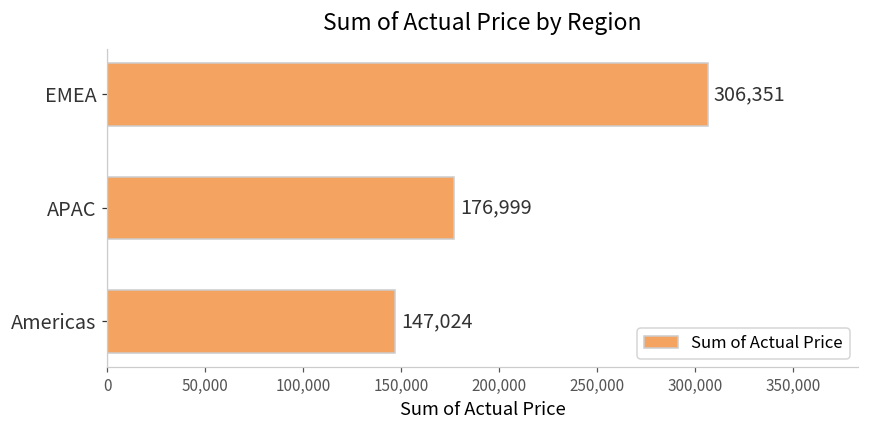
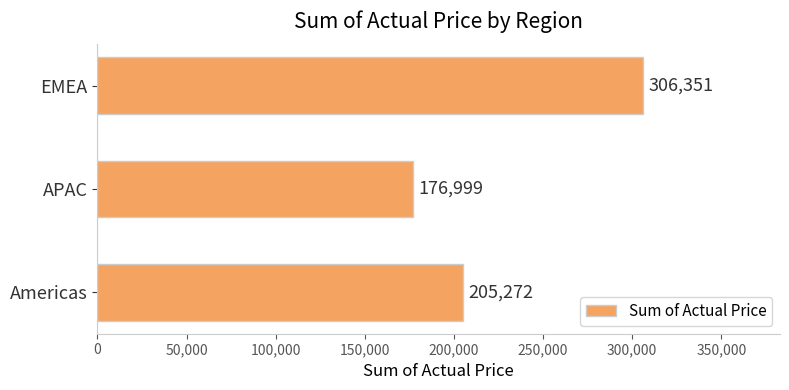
Americas: 147,024 -> 205,272
